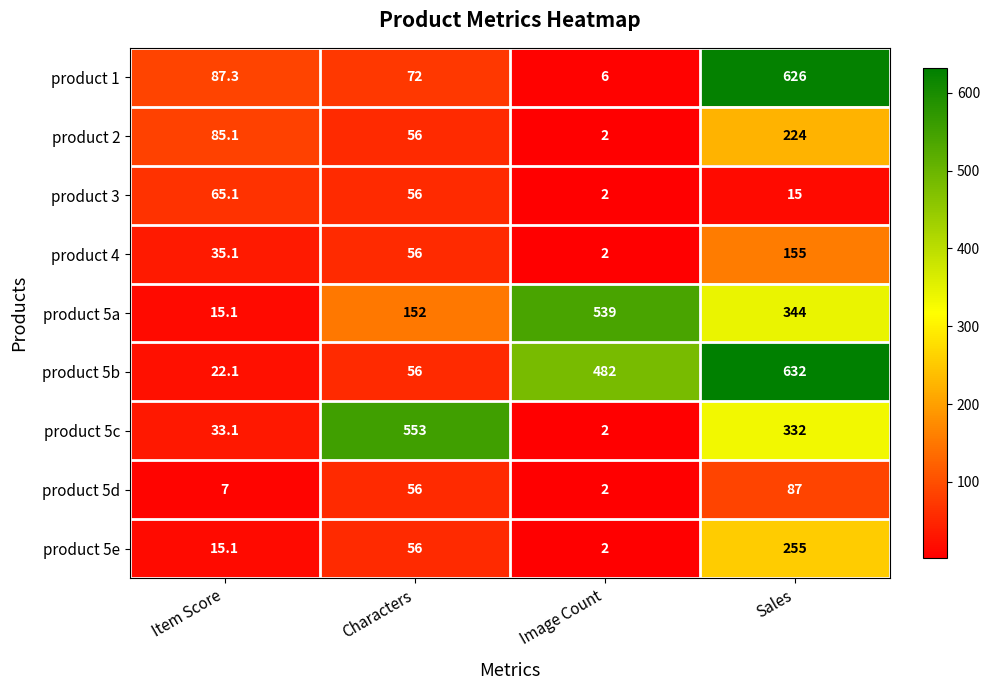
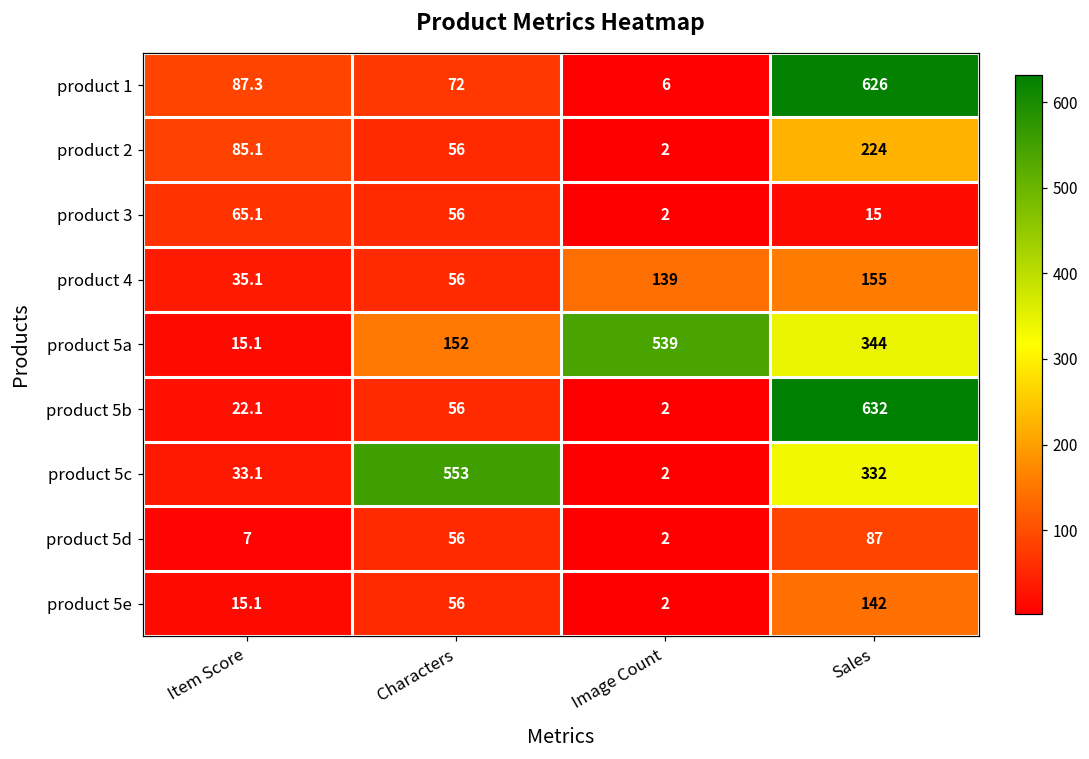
product 4, Image Count: 2 -> 139
product 5b, Image Count: 482 -> 2
product 5e, Sales: 255 -> 142
